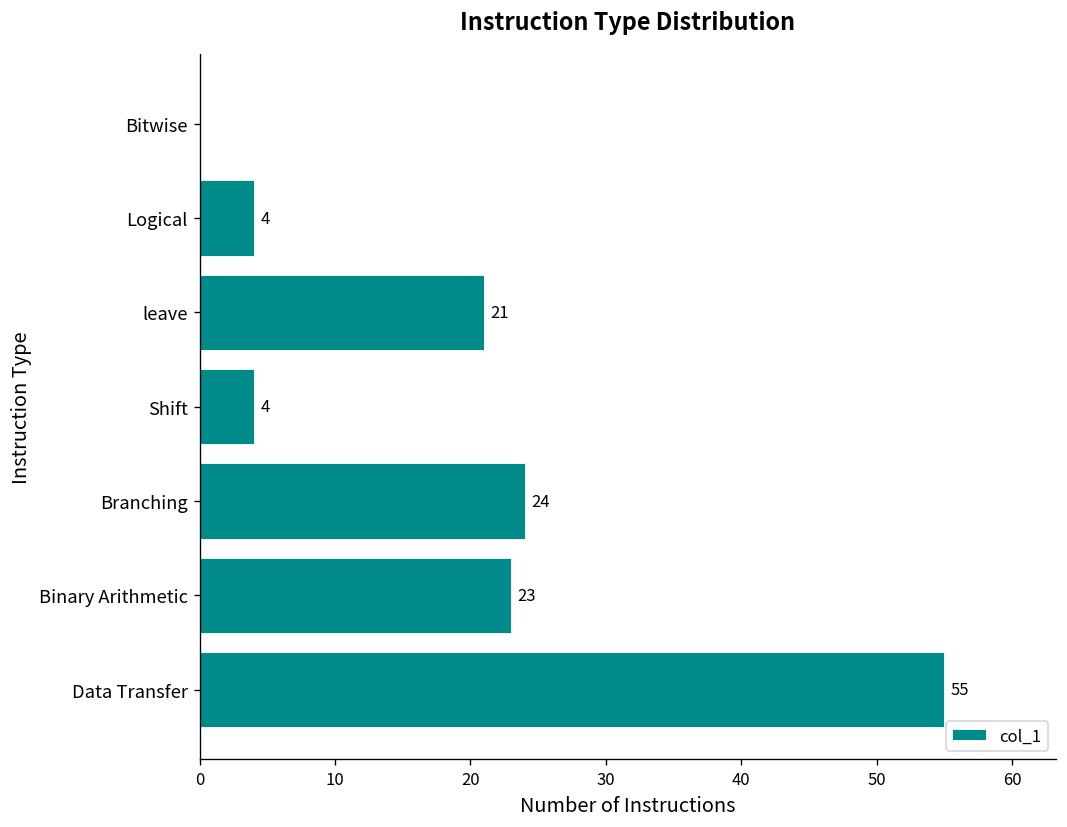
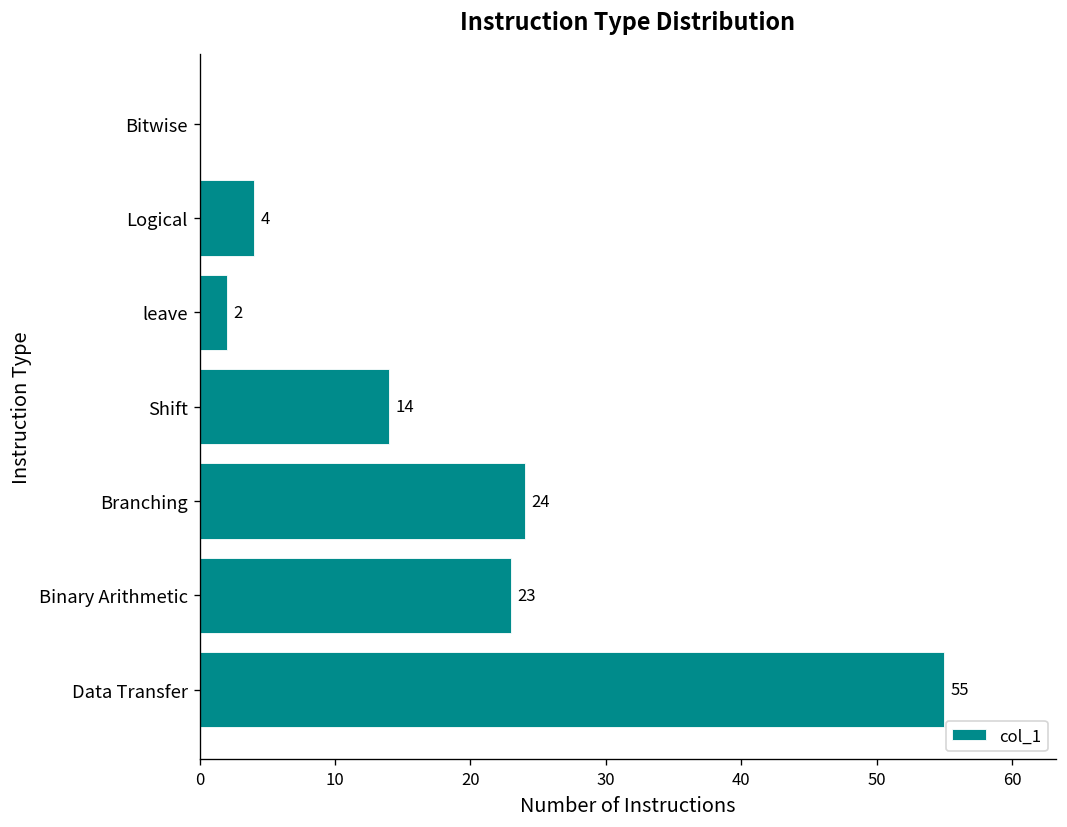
leave: 21 -> 2
Shift: 4 -> 14
